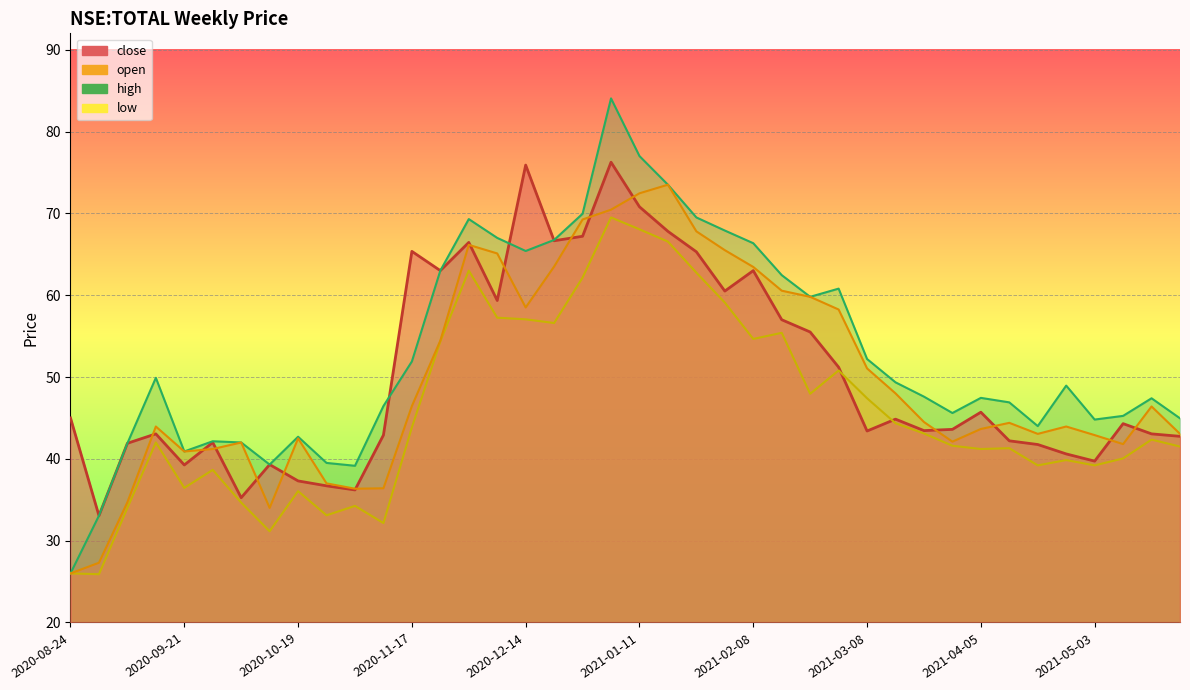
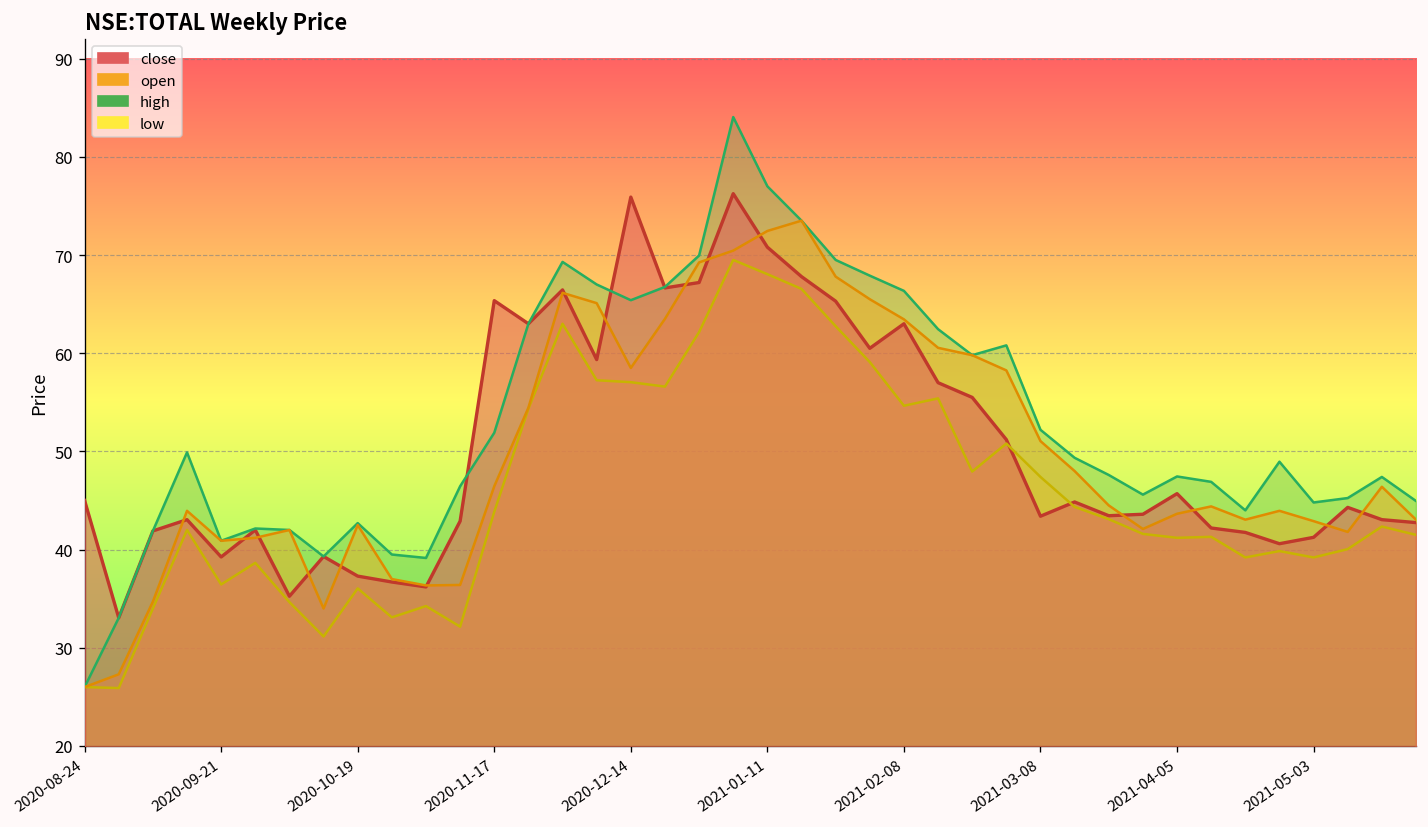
close, 2021-05-03: 40 -> 41
